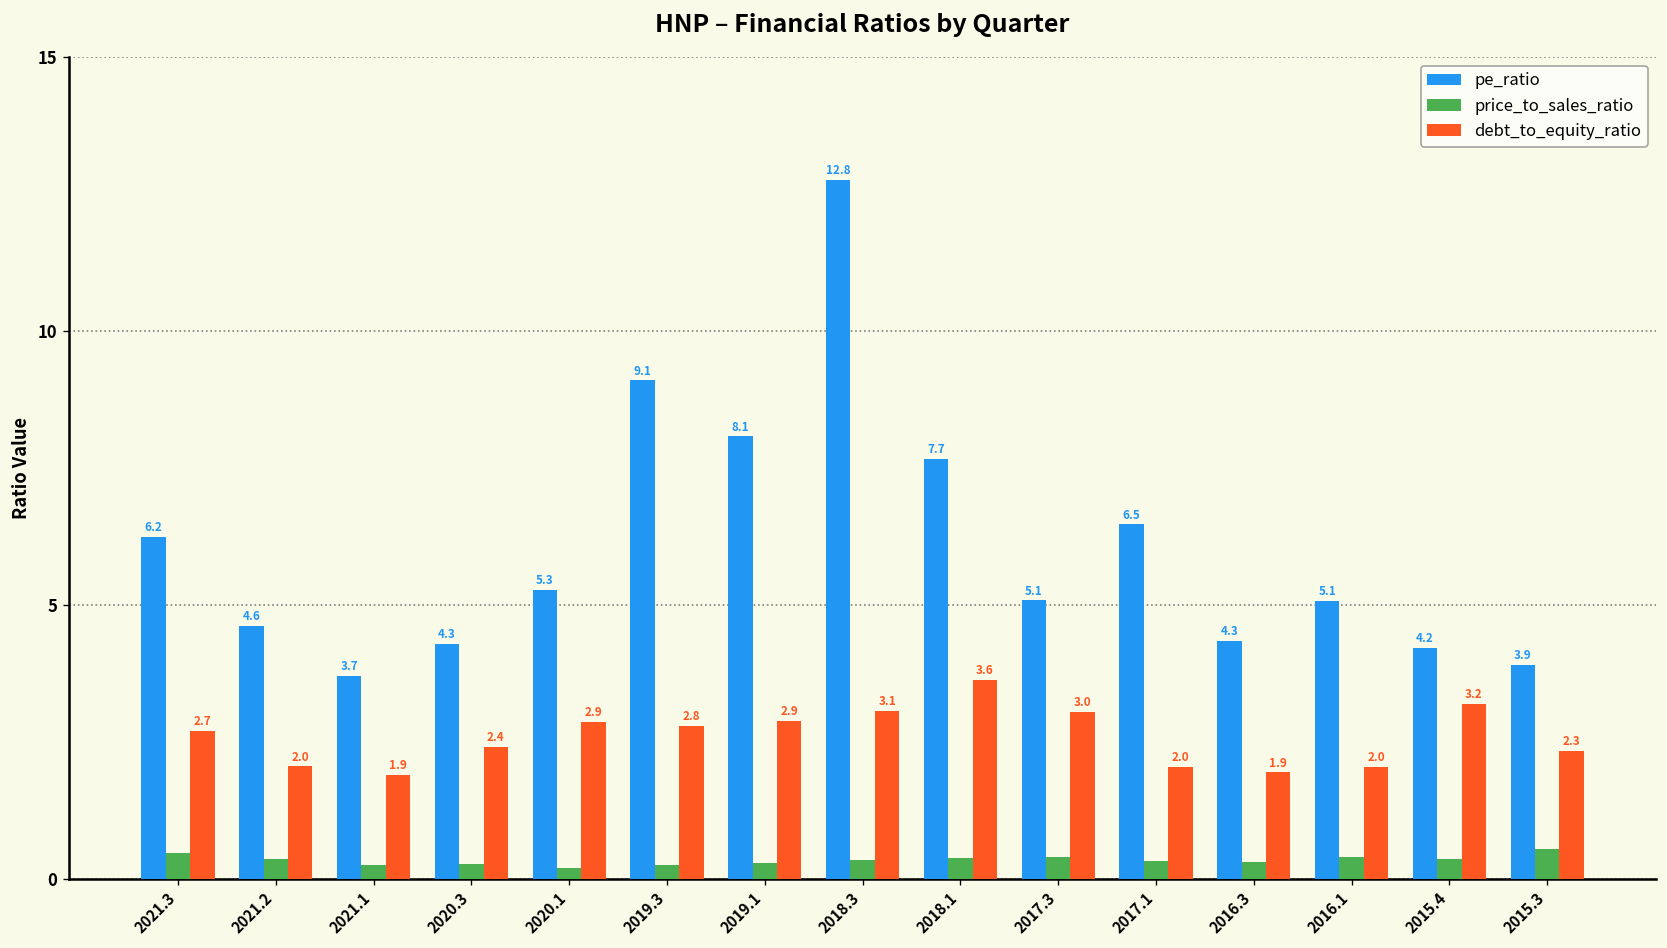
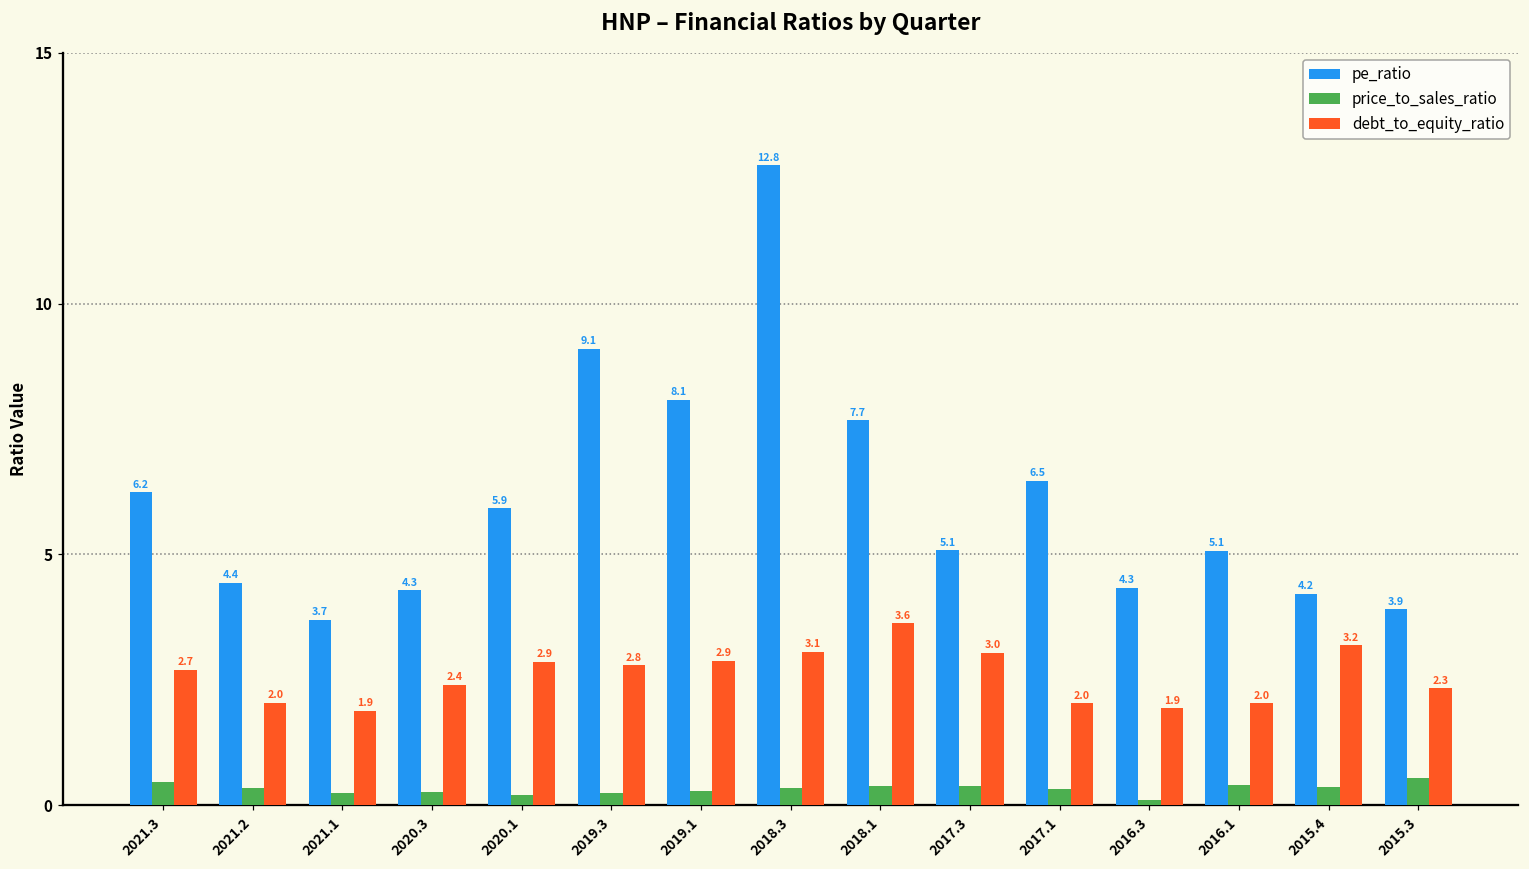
pe_ratio, 2021.2: 4.6 -> 4.4
pe_ratio, 2020.1: 5.3 -> 5.9
price_to_sales_ratio, 2016.3: 0.3 -> 0.1
